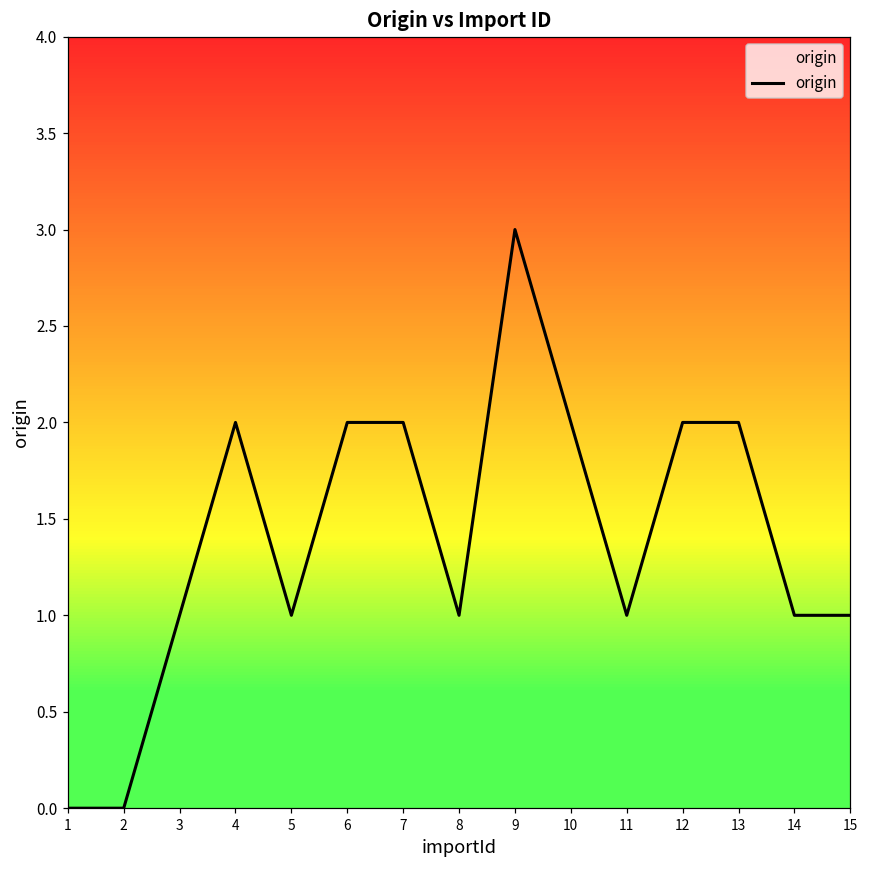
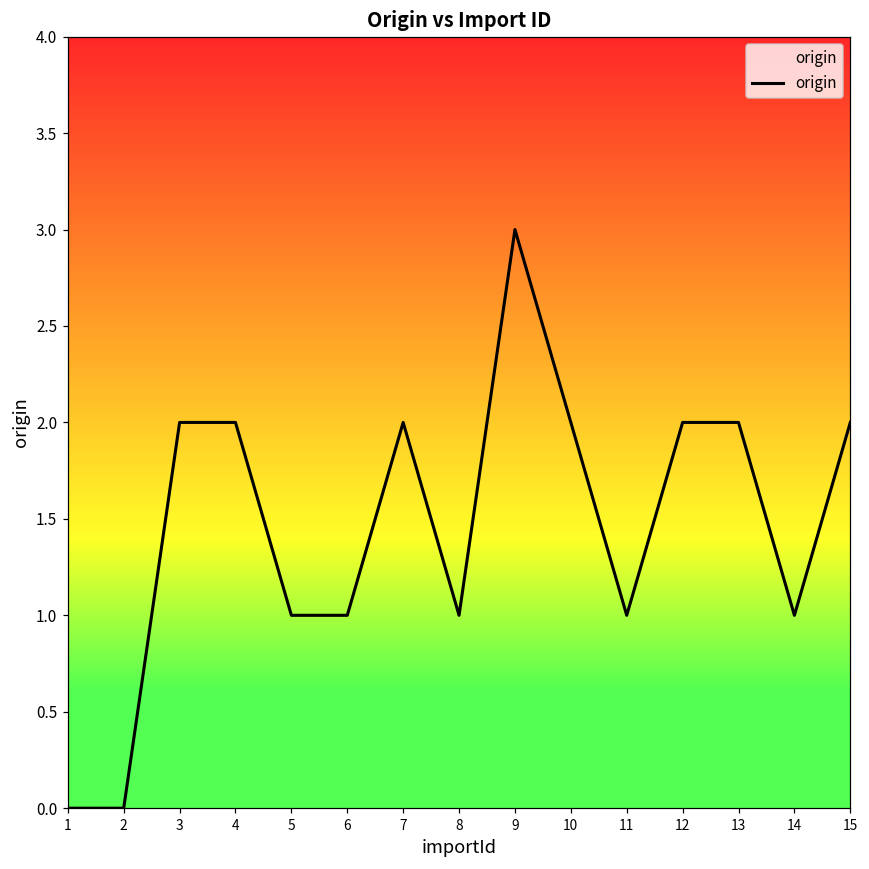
3: 1 -> 2
6: 2 -> 1
15: 1 -> 2
